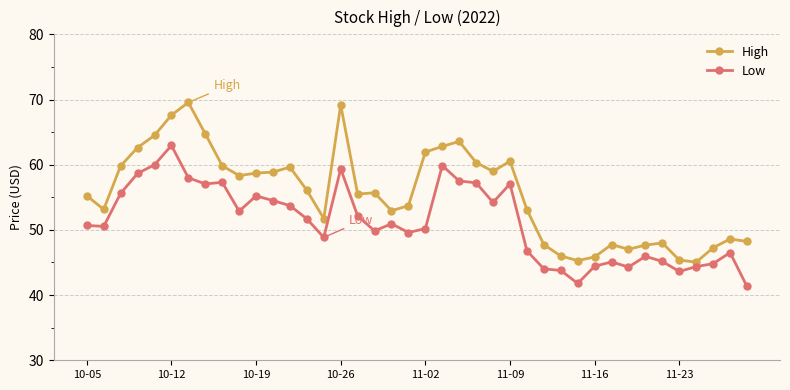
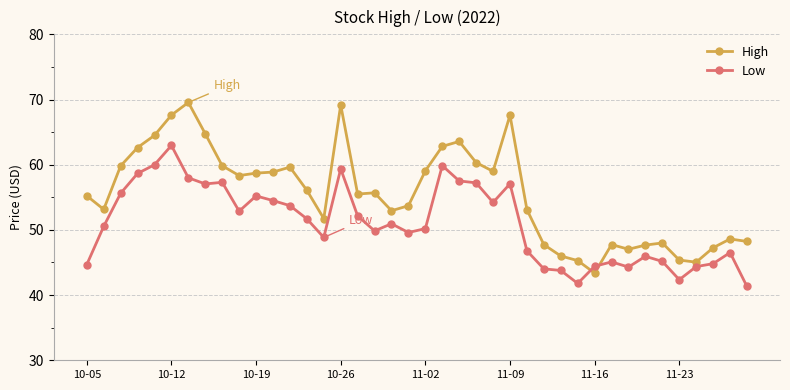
Low, 10-05: 51 -> 45
High, 11-02: 62 -> 59
High, 11-09: 61 -> 68
High, 11-16: 46 -> 43
Low, 11-23: 44 -> 42
